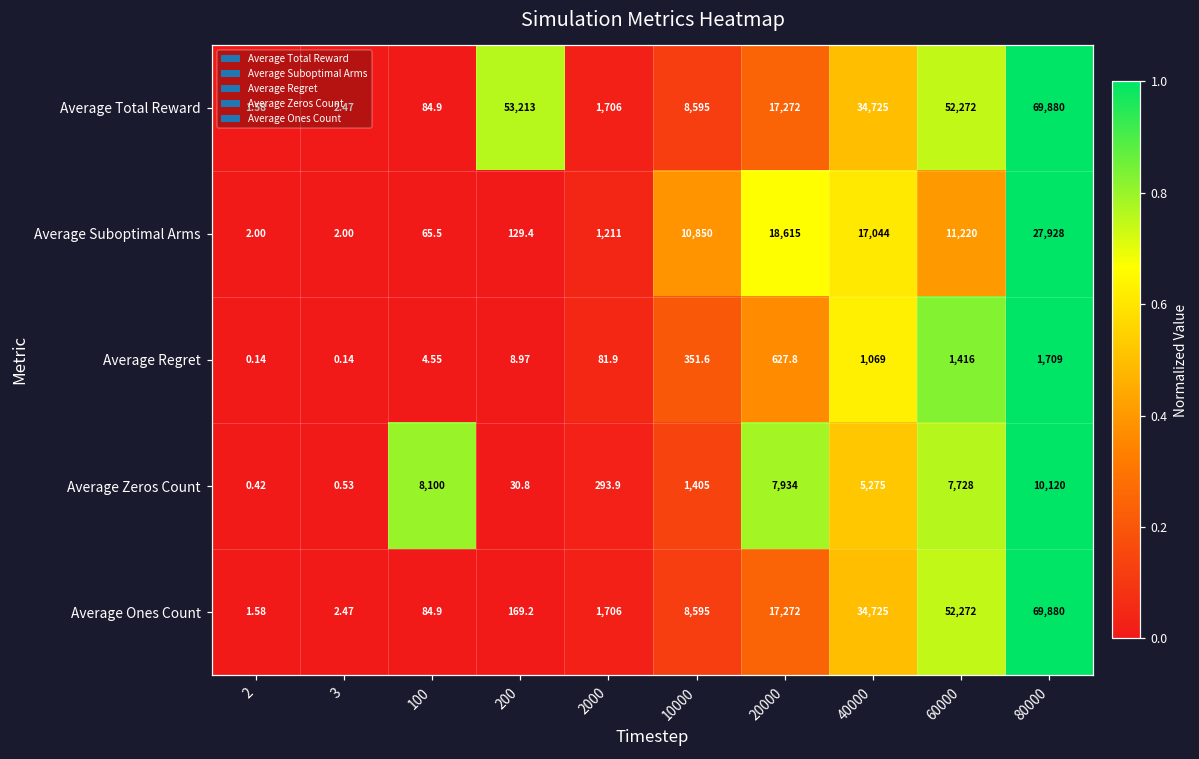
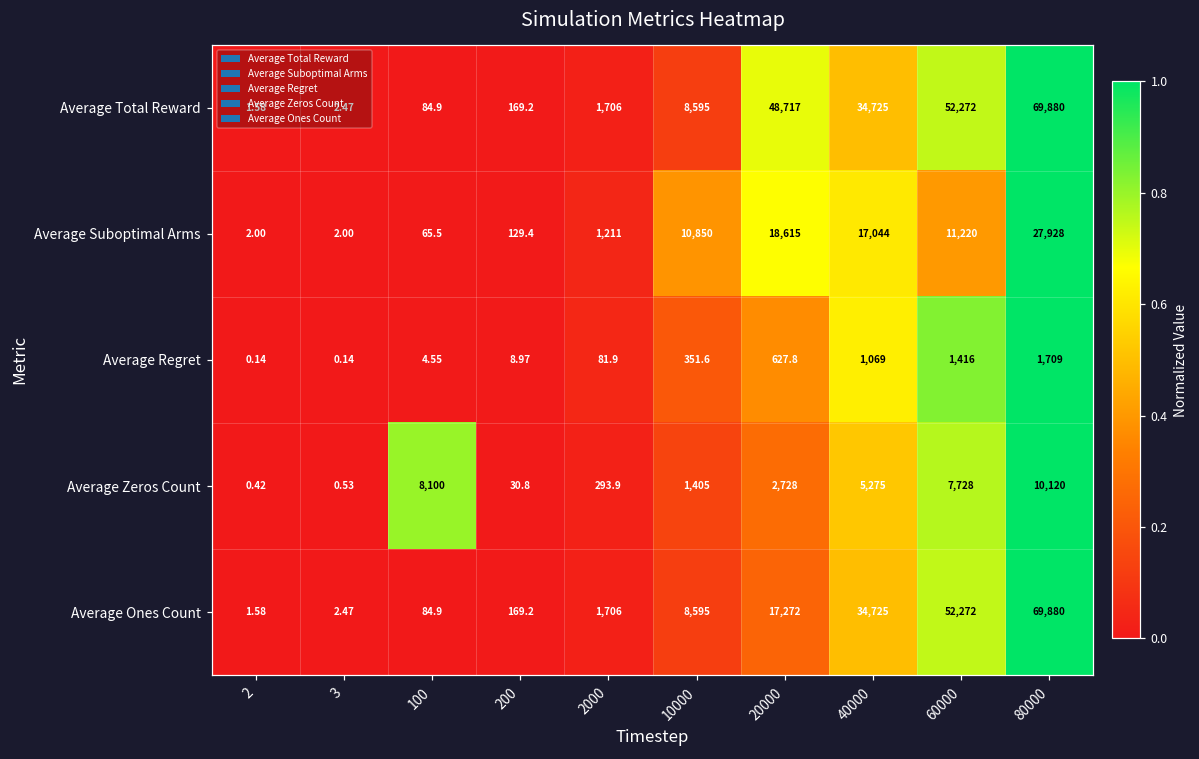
Average Total Reward, 200: 53,213 -> 169.2
Average Total Reward, 20000: 17,272 -> 48,717
Average Zeros Count, 20000: 7,934 -> 2,728
